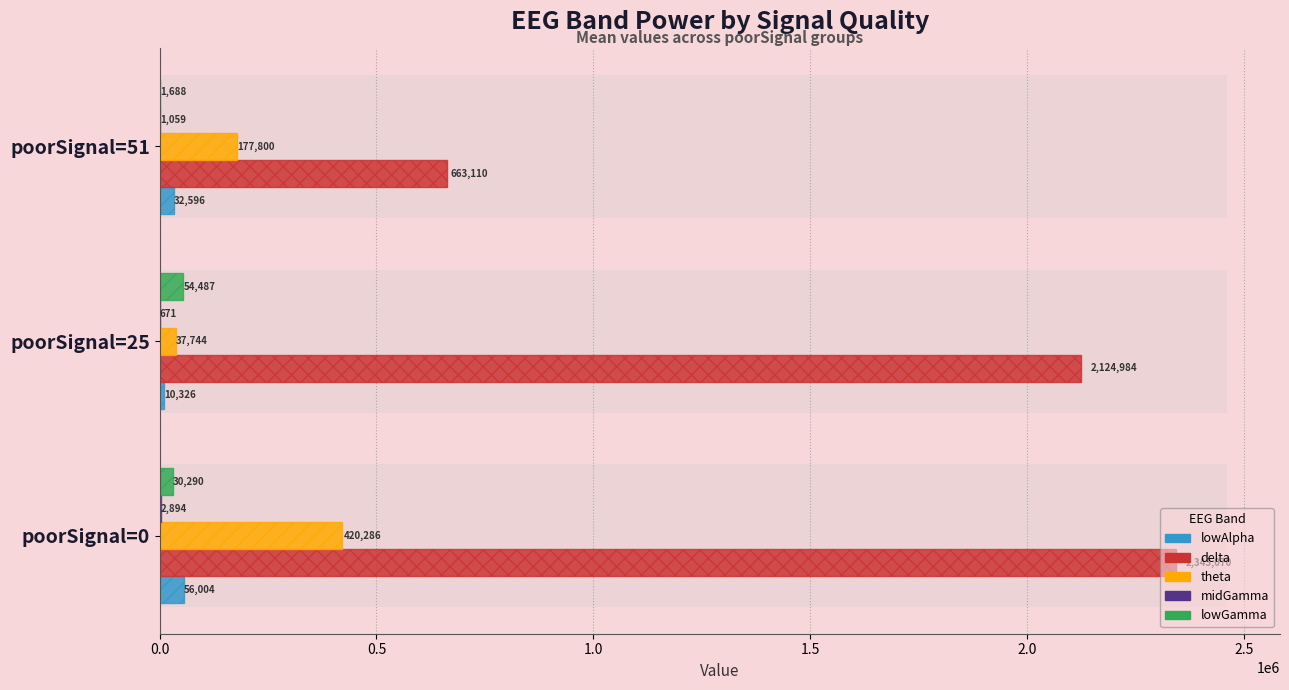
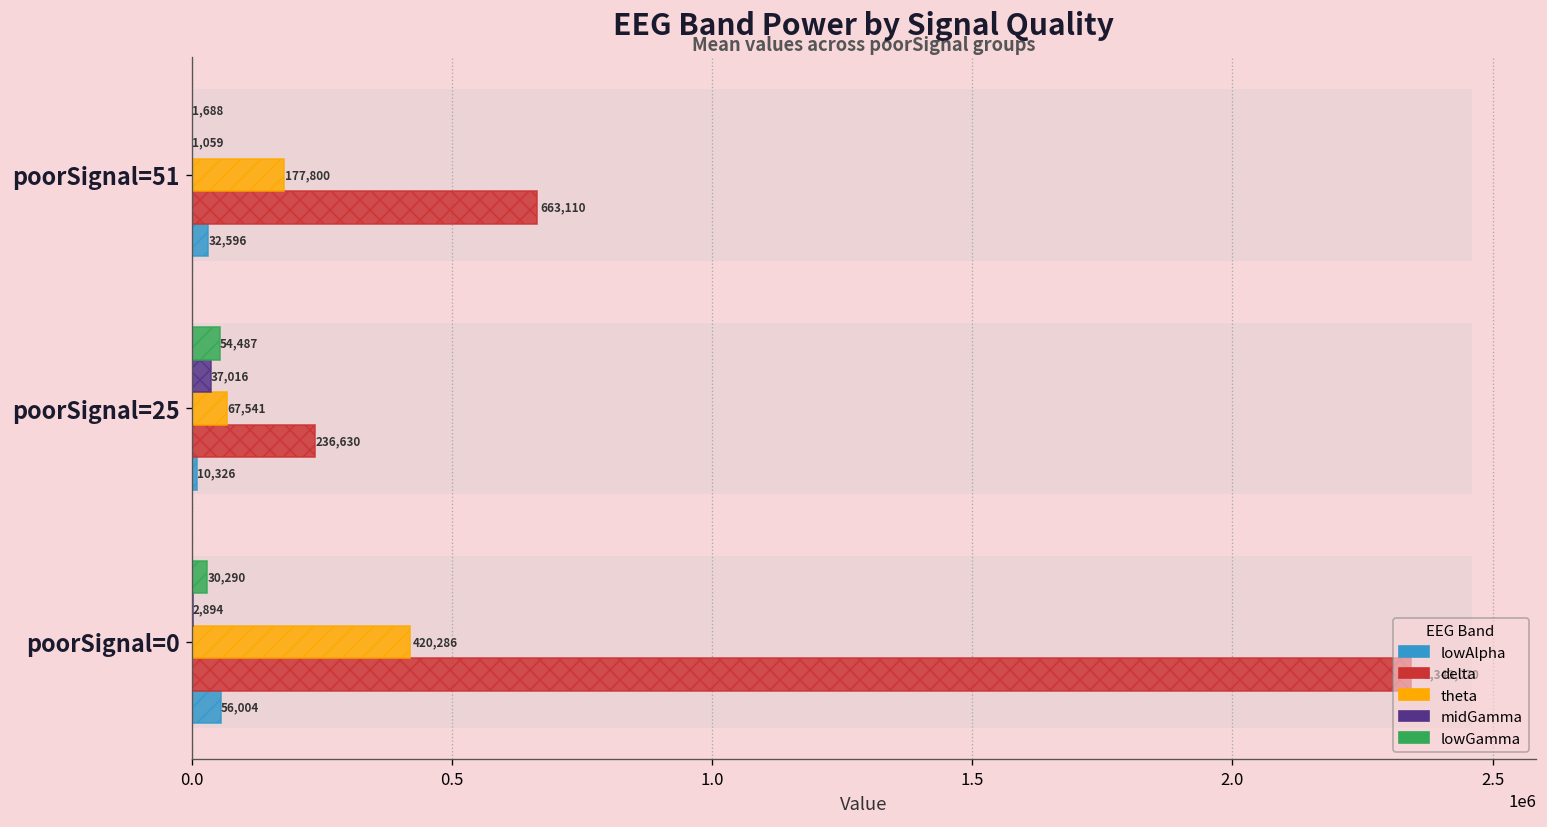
midGamma, poorSignal=25: 671 -> 37,016
theta, poorSignal=25: 37,744 -> 67,541
delta, poorSignal=25: 2,124,984 -> 236,630
